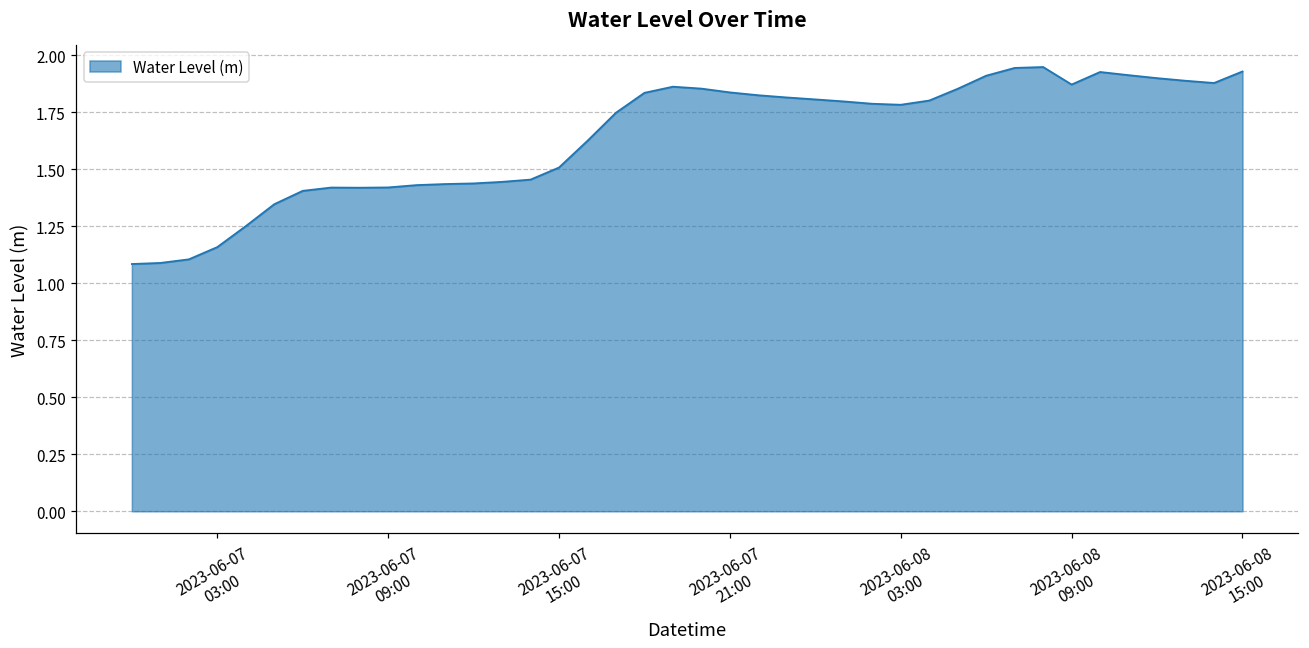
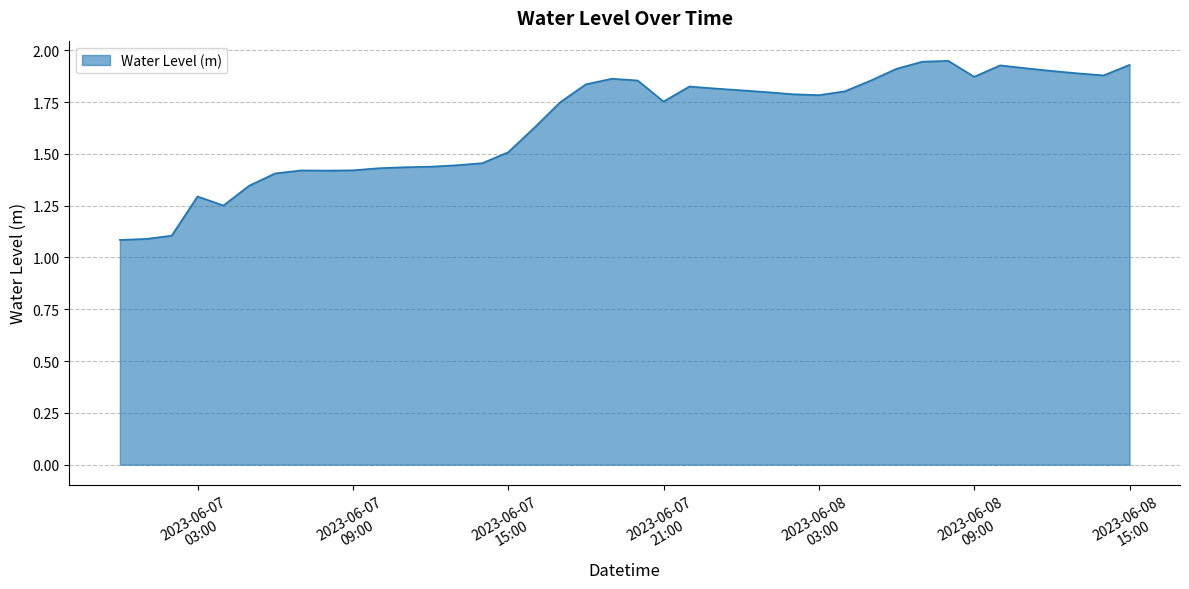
2023-06-07 03:00: 1.16 -> 1.29
2023-06-07 21:00: 1.84 -> 1.75
